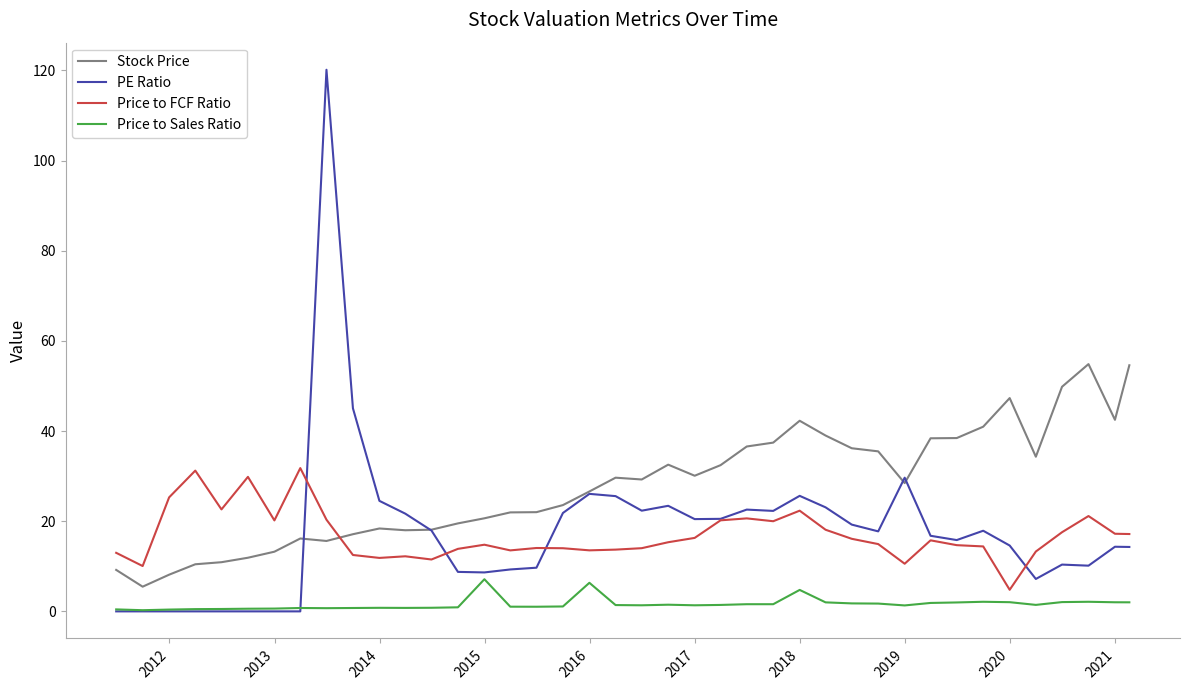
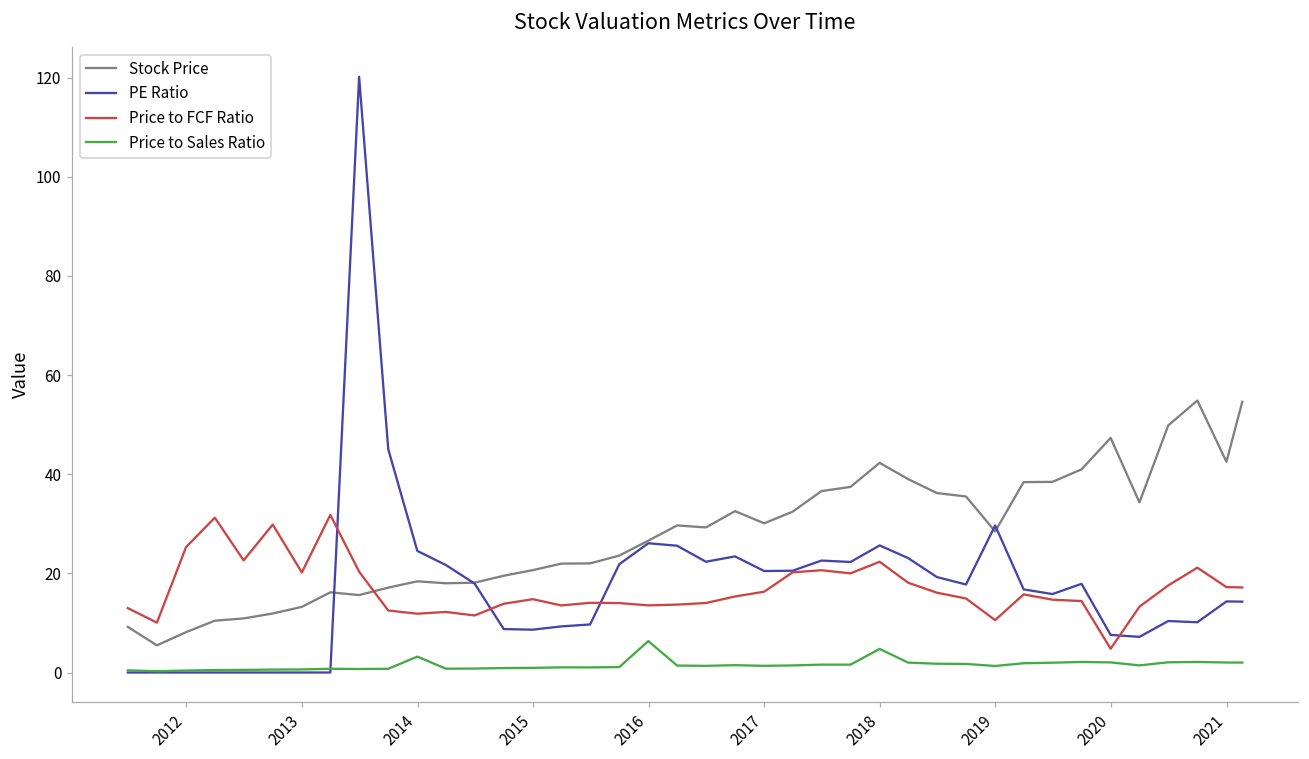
Price to Sales Ratio, 2014: 1 -> 3
Price to Sales Ratio, 2015: 7 -> 1
PE Ratio, 2020: 15 -> 8
